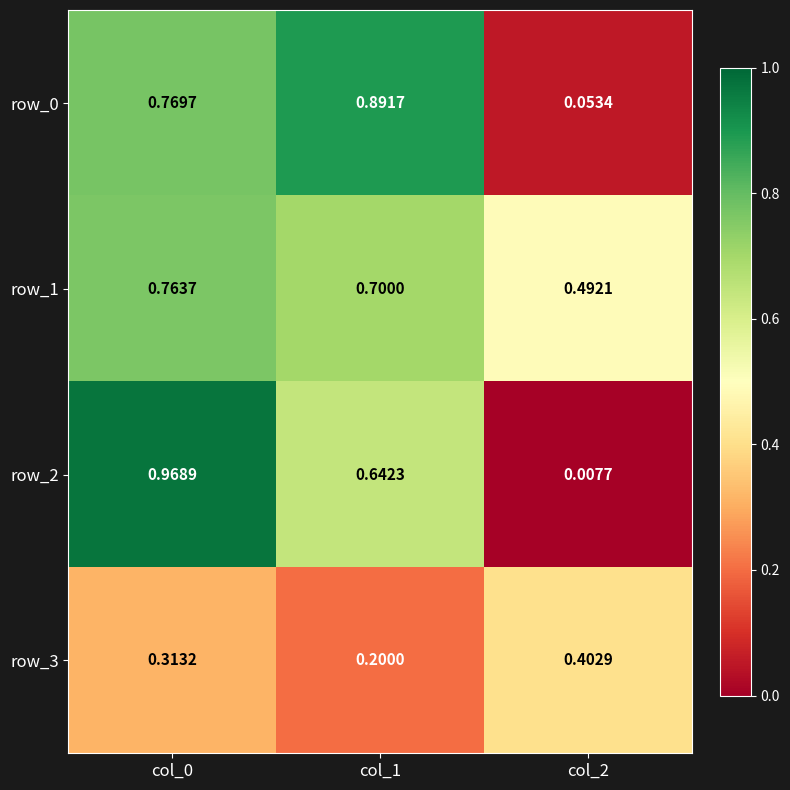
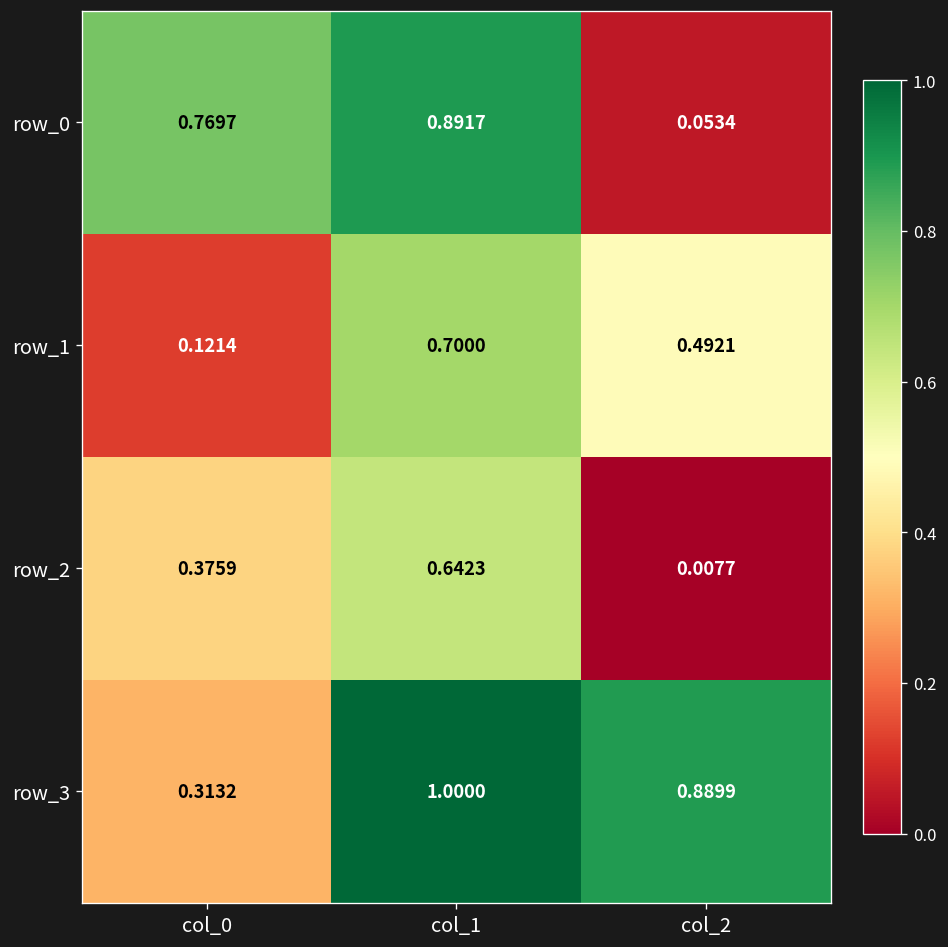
row_1, col_0: 0.7637 -> 0.1214
row_2, col_0: 0.9689 -> 0.3759
row_3, col_1: 0.2000 -> 1.0000
row_3, col_2: 0.4029 -> 0.8899
